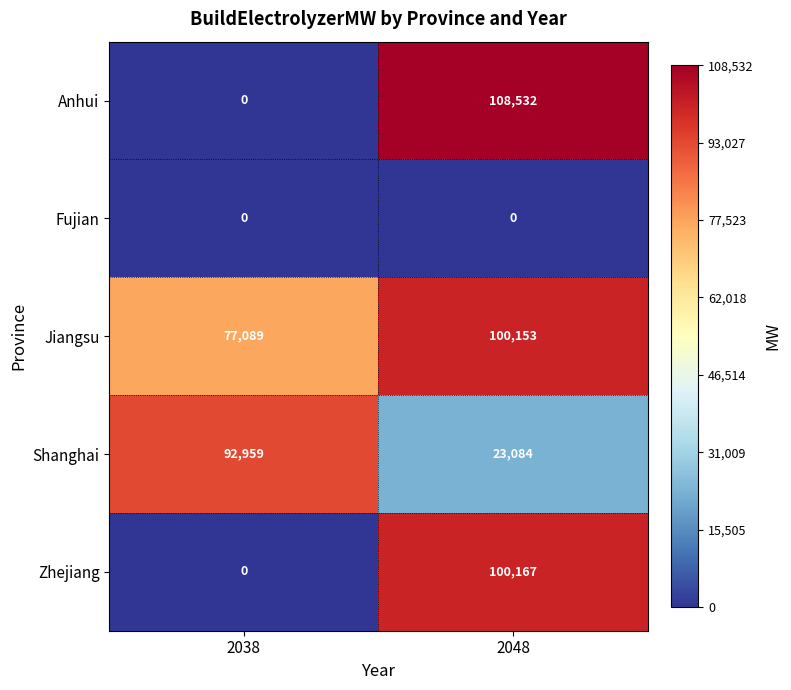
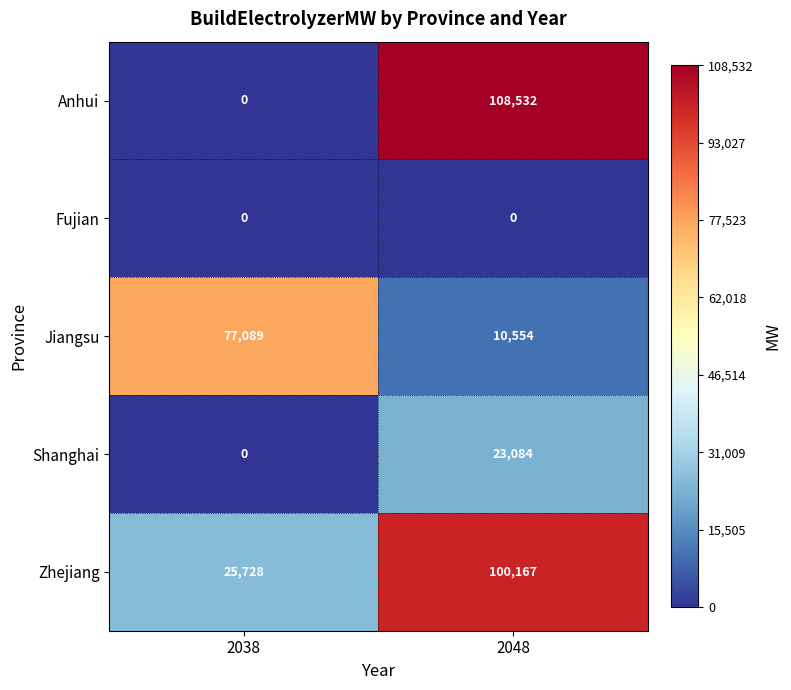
Jiangsu, 2048: 100,153 -> 10,554
Shanghai, 2038: 92,959 -> 0
Zhejiang, 2038: 0 -> 25,728
